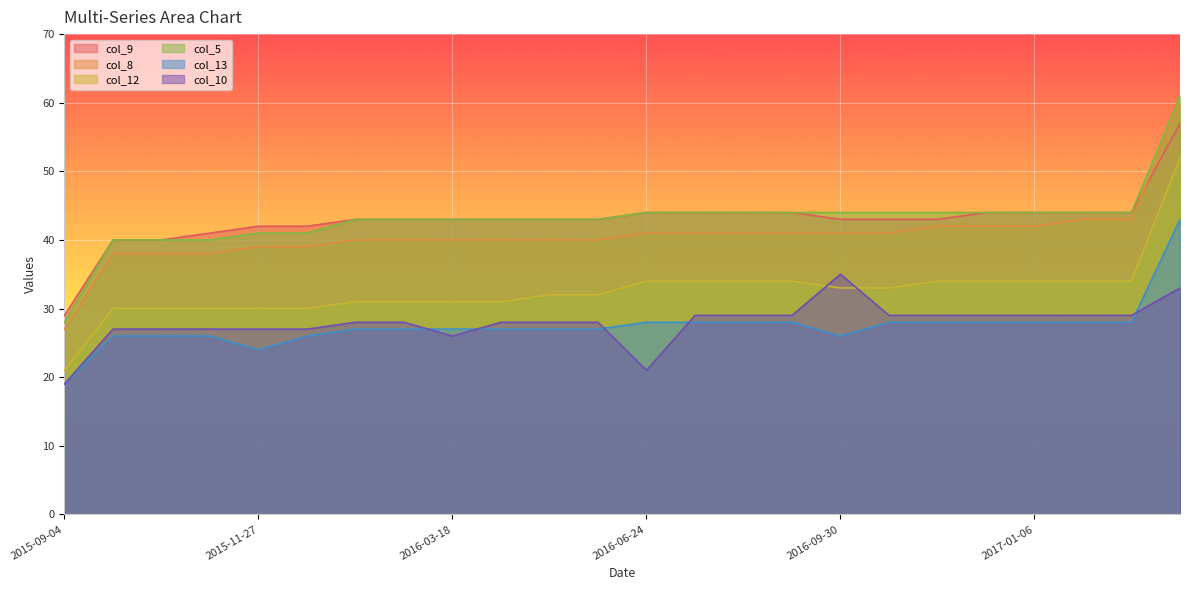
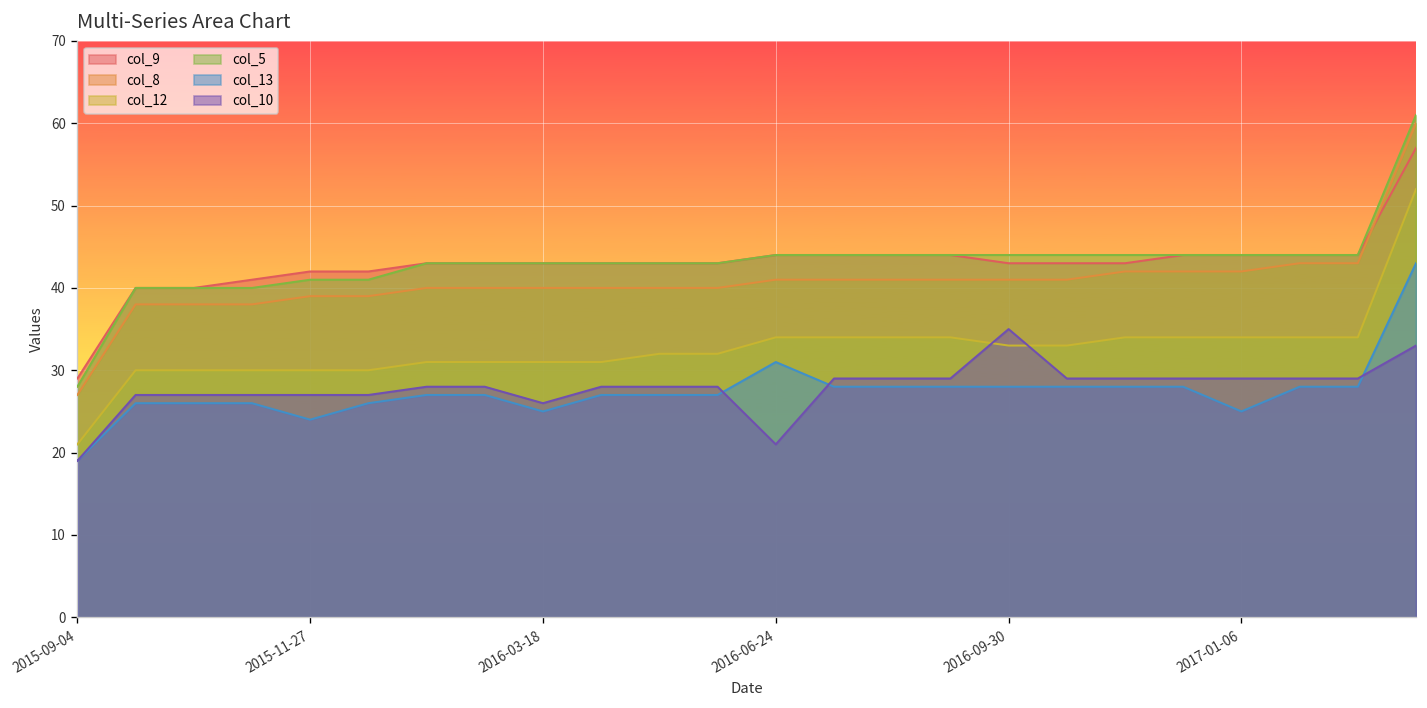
col_13, 2016-03-18: 27 -> 25
col_13, 2016-06-24: 28 -> 31
col_13, 2016-09-30: 26 -> 28
col_13, 2017-01-06: 28 -> 25
